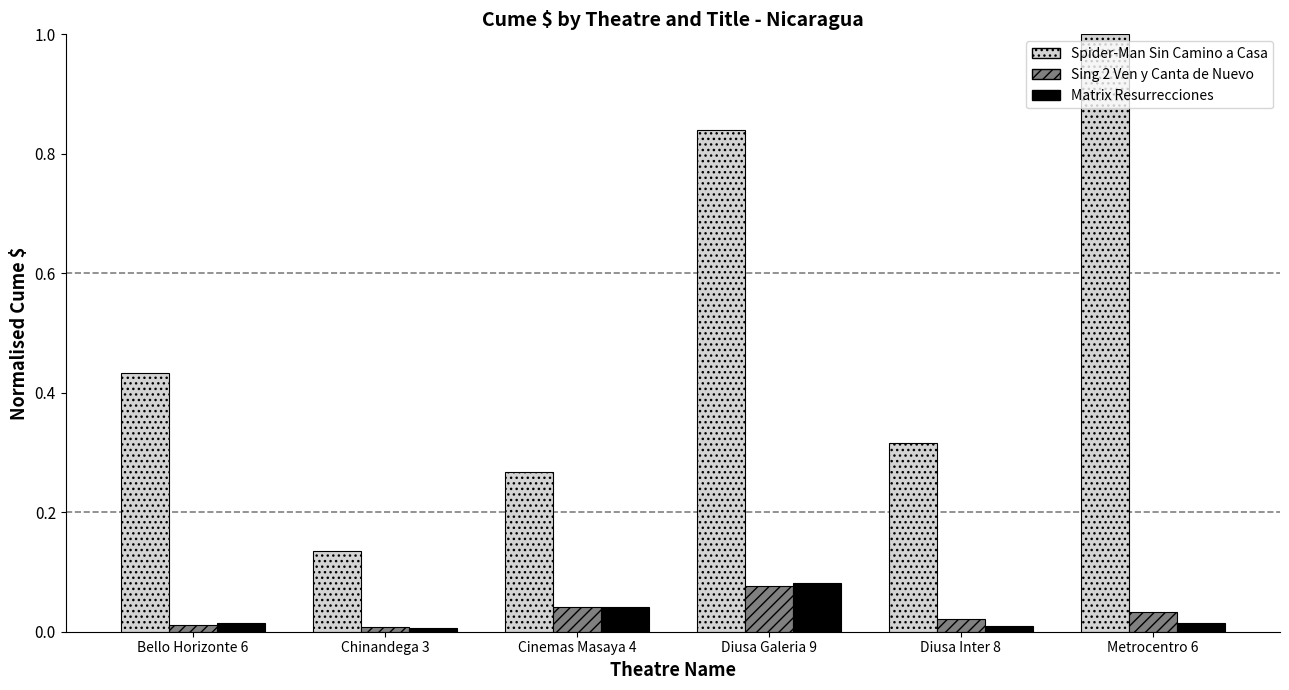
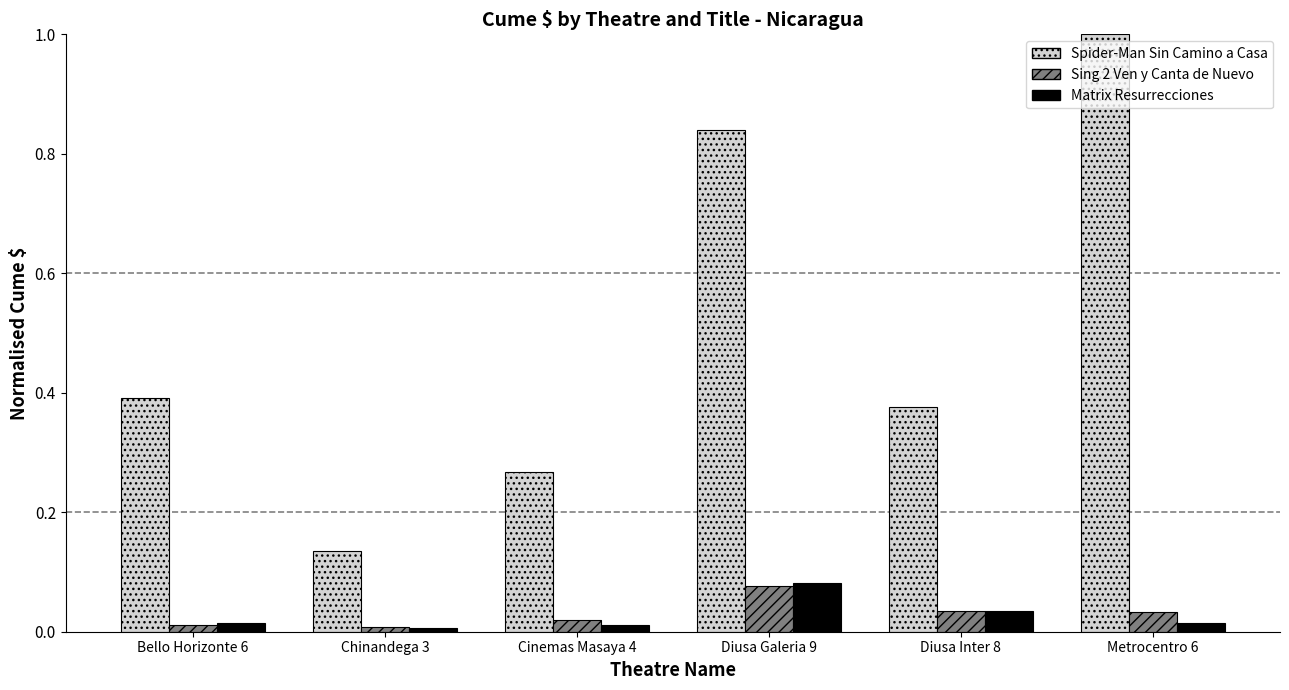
Spider-Man Sin Camino a Casa, Bello Horizonte 6: 0.43 -> 0.39
Sing 2 Ven y Canta de Nuevo, Cinemas Masaya 4: 0.04 -> 0.02
Matrix Resurrecciones, Cinemas Masaya 4: 0.04 -> 0.01
Spider-Man Sin Camino a Casa, Diusa Inter 8: 0.32 -> 0.38
Sing 2 Ven y Canta de Nuevo, Diusa Inter 8: 0.02 -> 0.03
Matrix Resurrecciones, Diusa Inter 8: 0.01 -> 0.03
